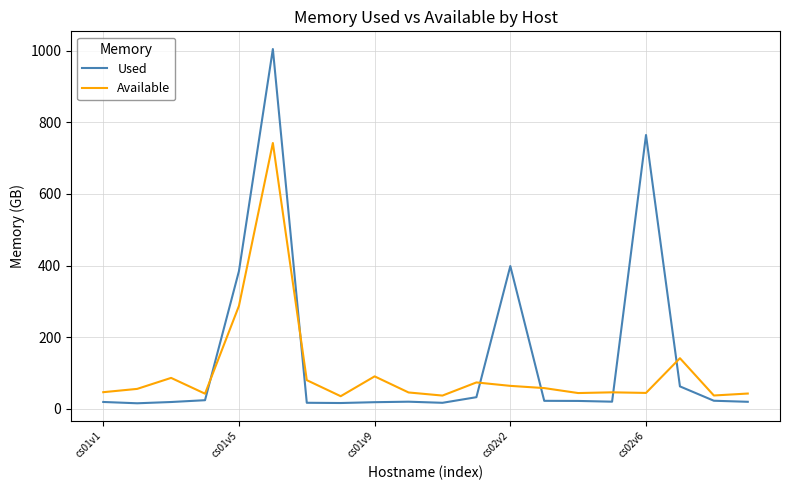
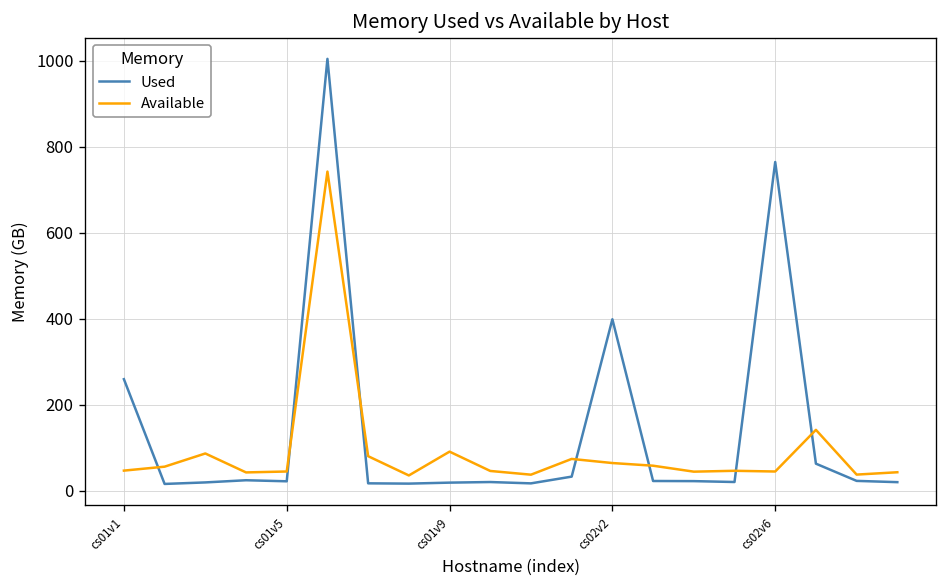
Used, cs01v1: 20 -> 260
Used, cs01v5: 380 -> 20
Available, cs01v5: 290 -> 40
